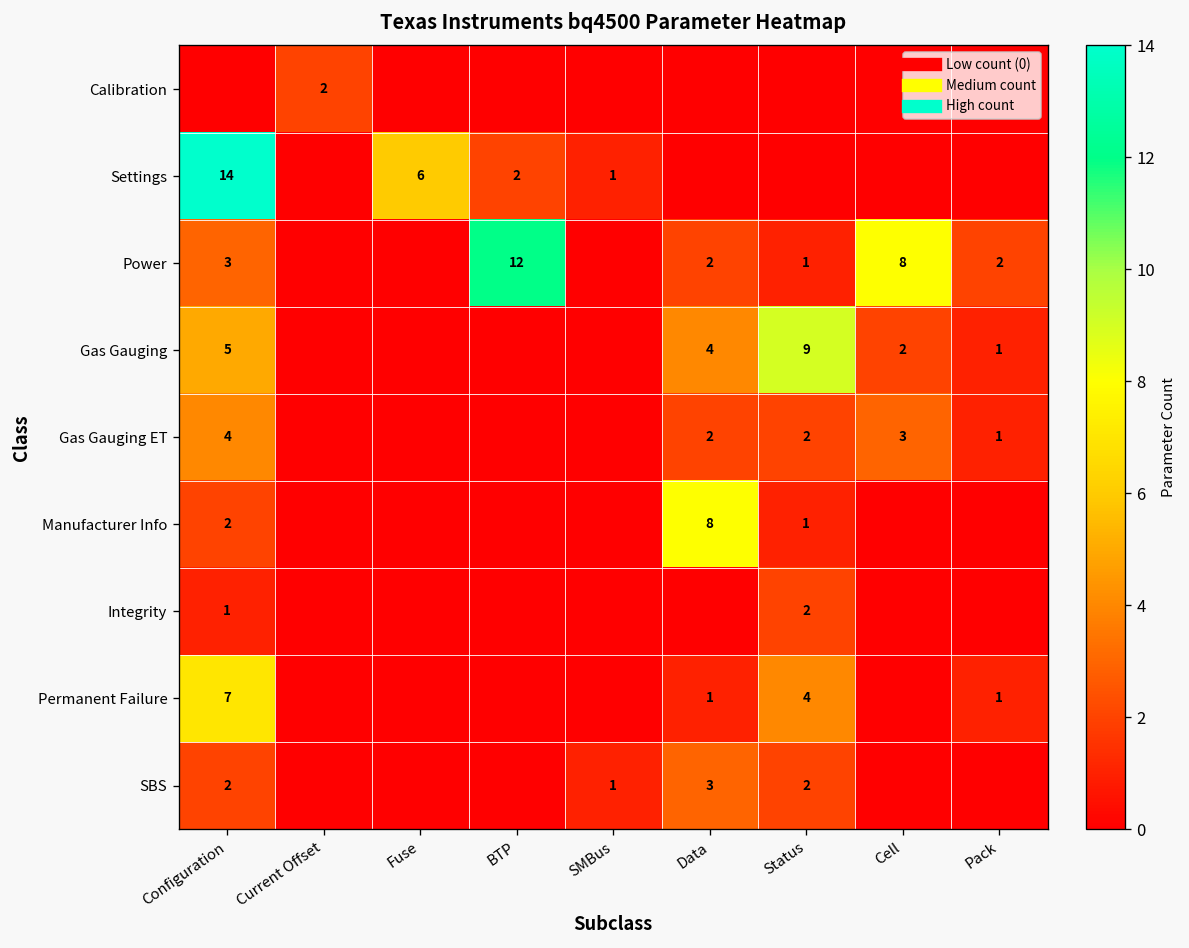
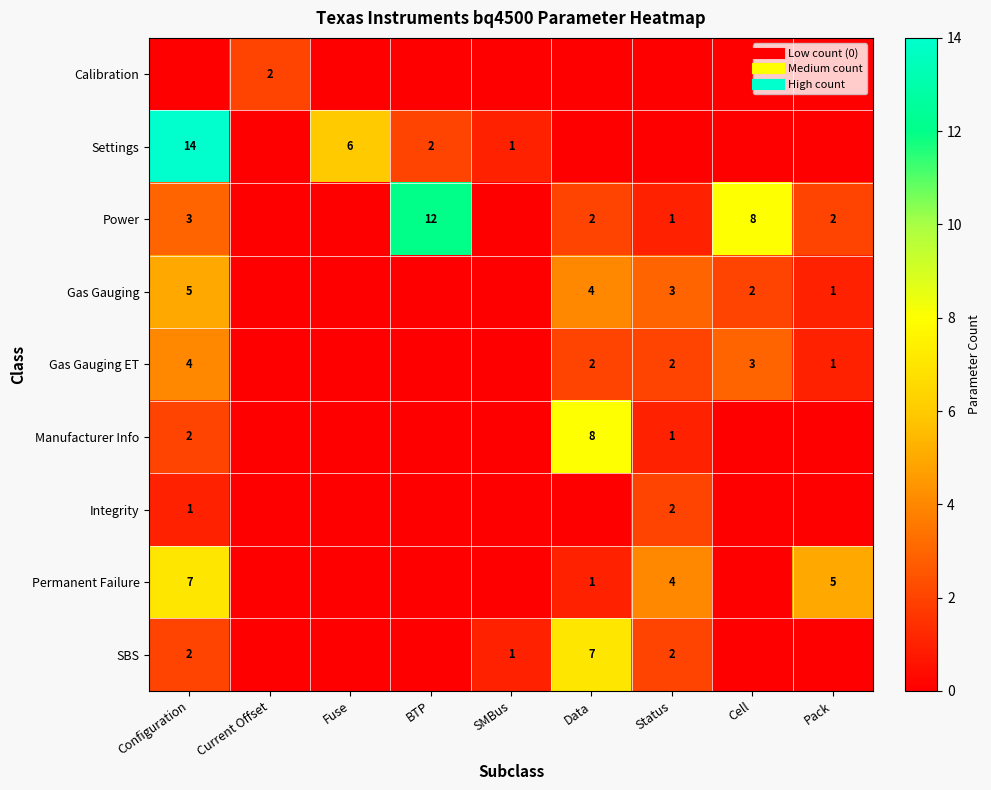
Gas Gauging, Status: 9 -> 3
Permanent Failure, Pack: 1 -> 5
SBS, Data: 3 -> 7
